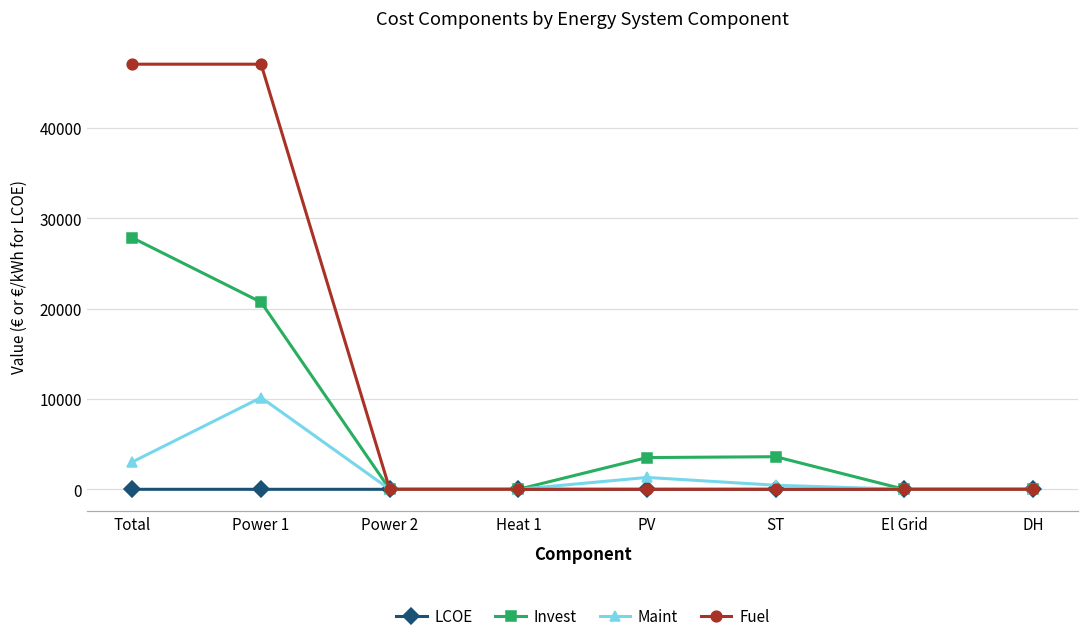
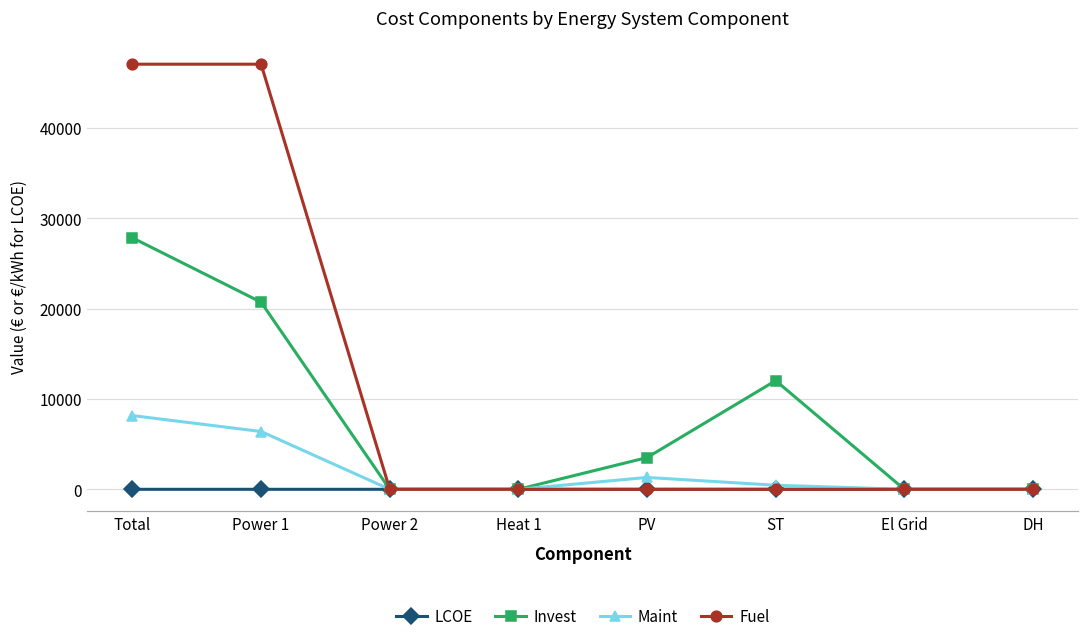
Maint, Total: 3000 -> 8000
Maint, Power 1: 10000 -> 6000
Invest, ST: 4000 -> 12000
